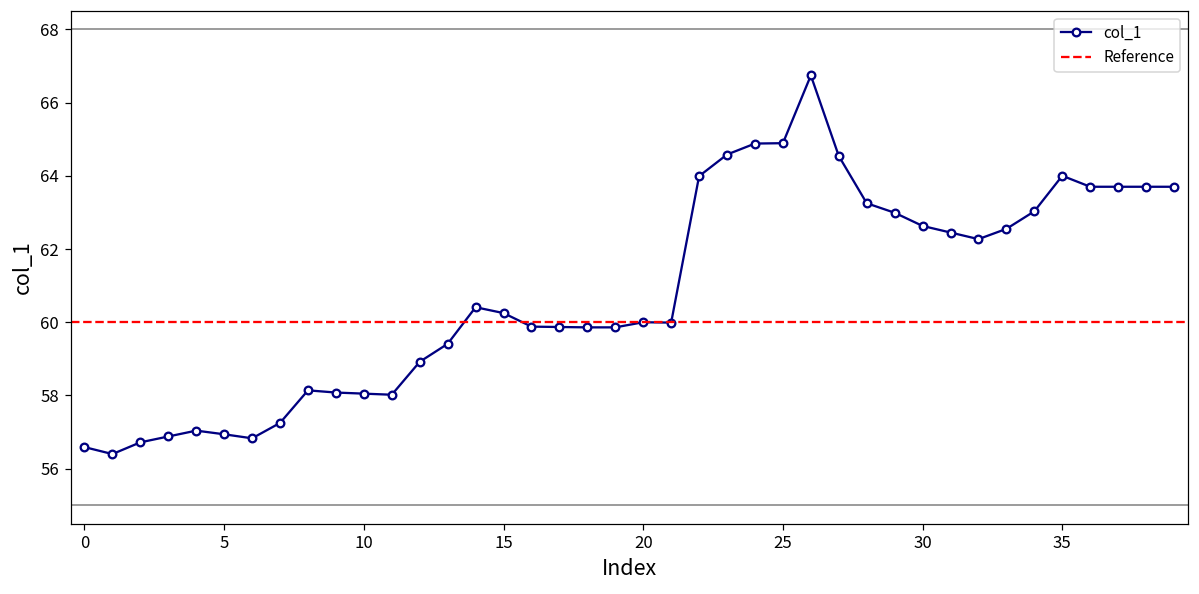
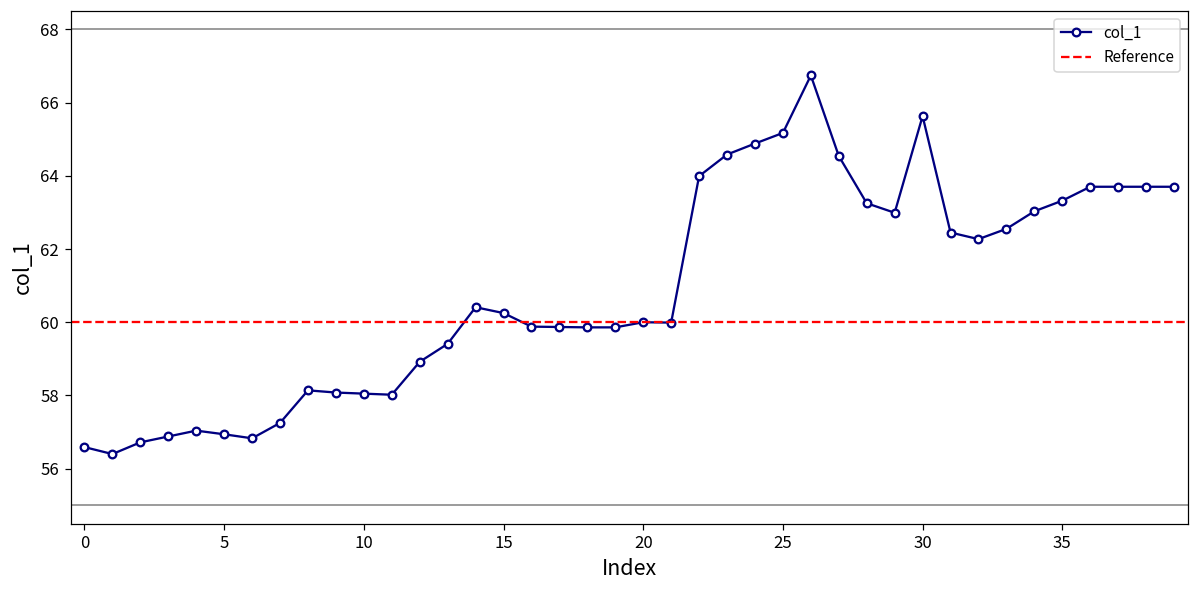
25: 64.9 -> 65.2
30: 62.6 -> 65.6
35: 64.0 -> 63.3
